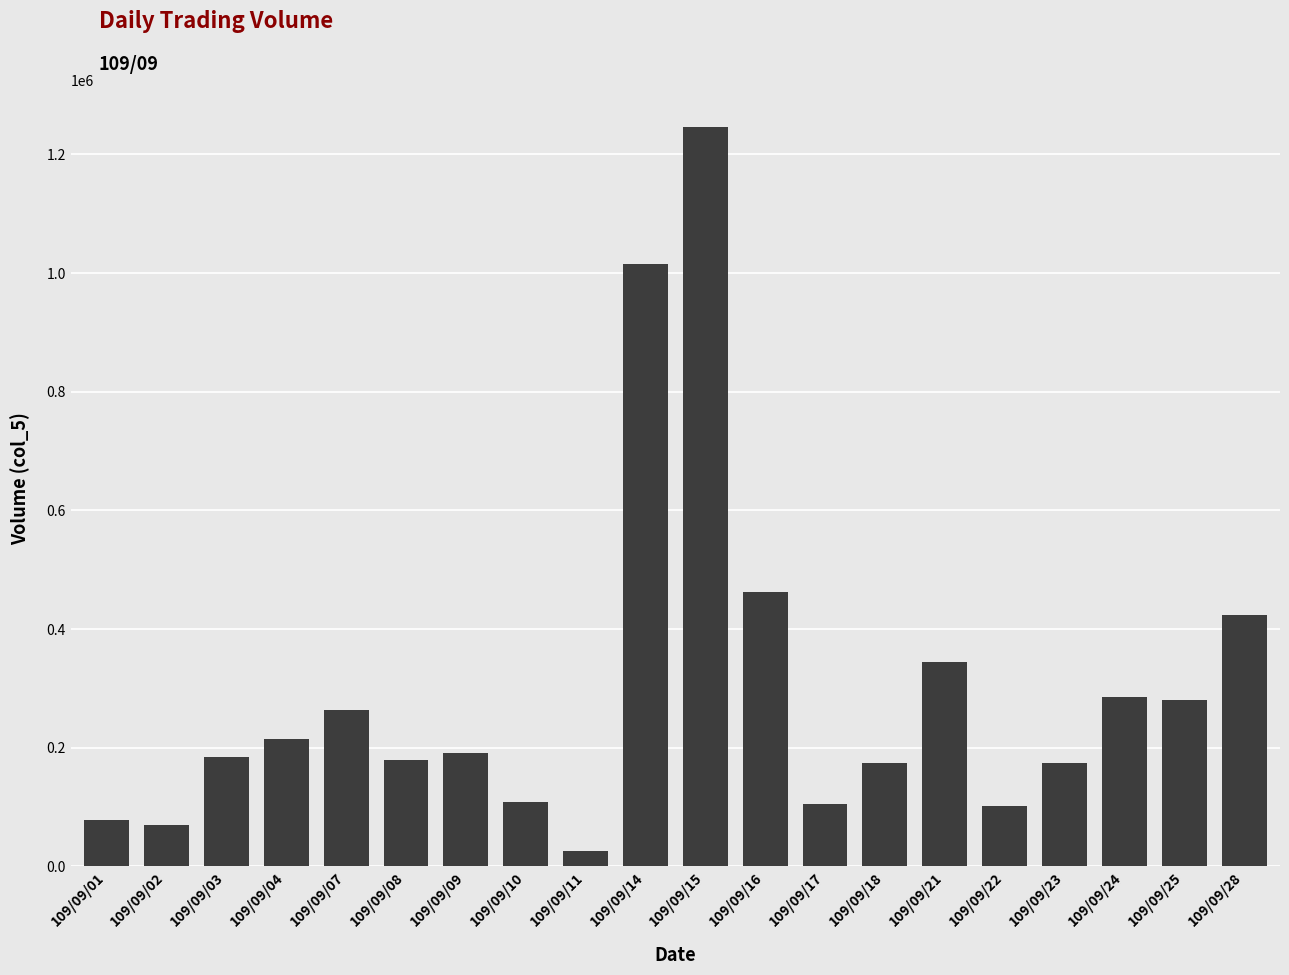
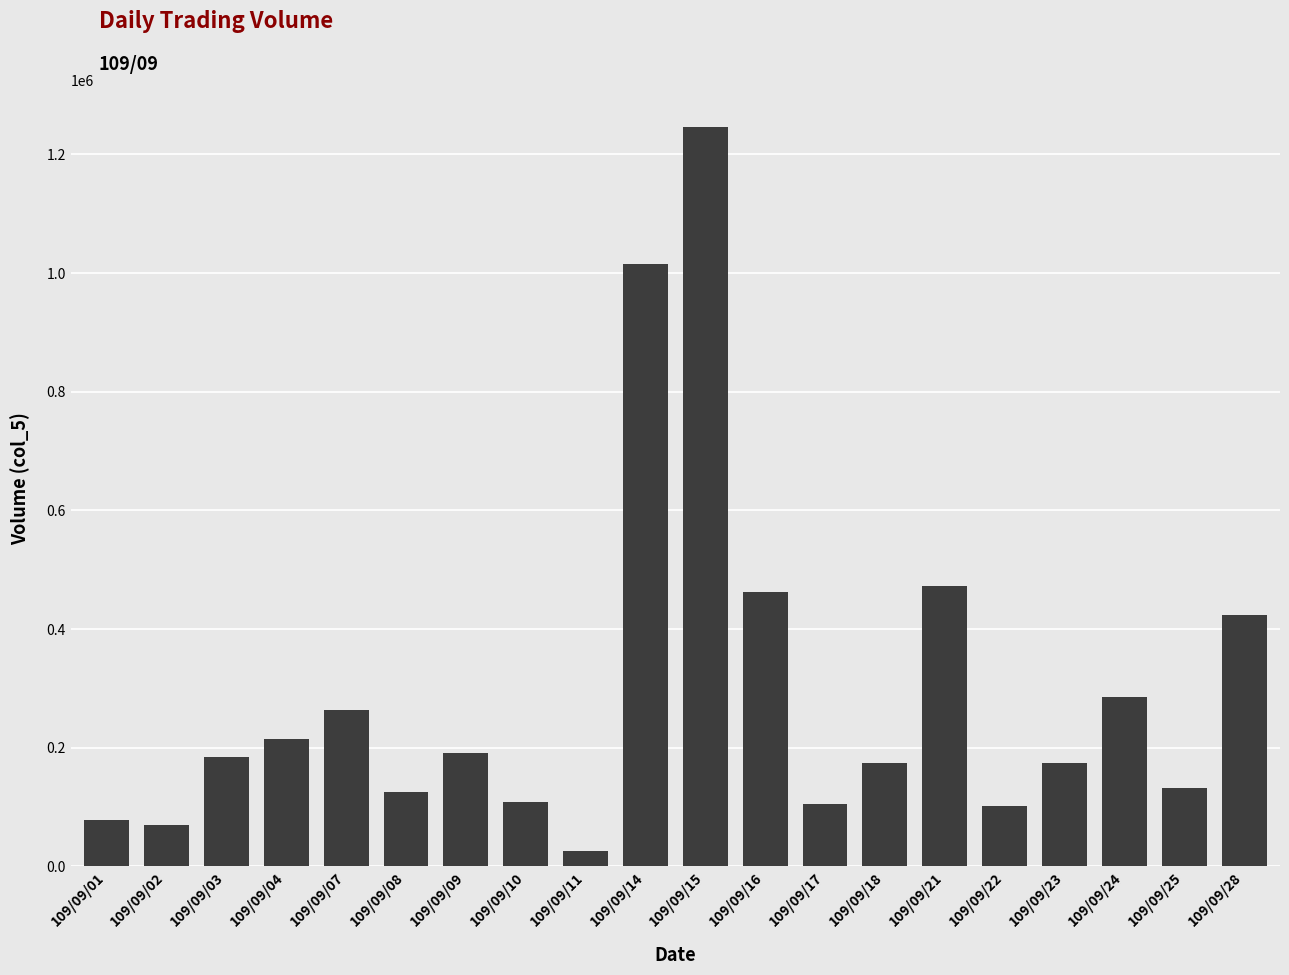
109/09/08: 180000 -> 130000
109/09/21: 340000 -> 470000
109/09/25: 280000 -> 130000
